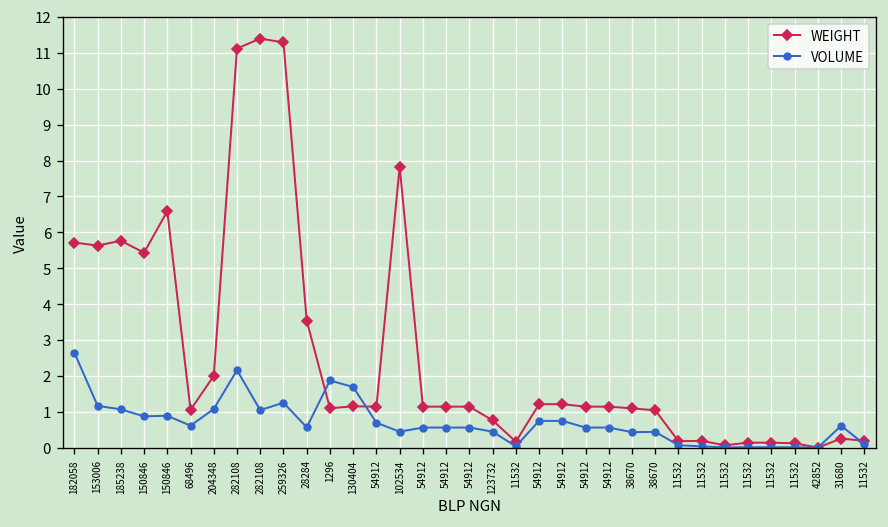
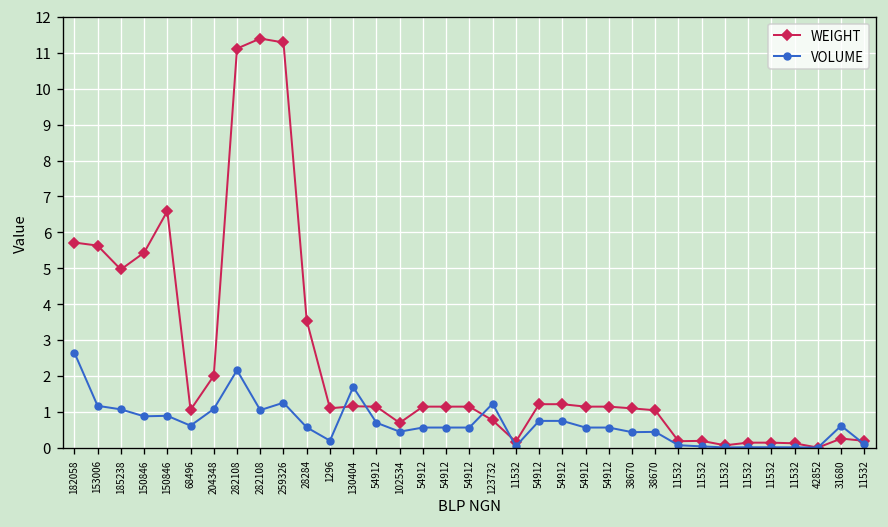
WEIGHT, 185238: 5.8 -> 5.0
VOLUME, 1296: 1.9 -> 0.2
WEIGHT, 102534: 7.8 -> 0.7
VOLUME, 123732: 0.4 -> 1.2
